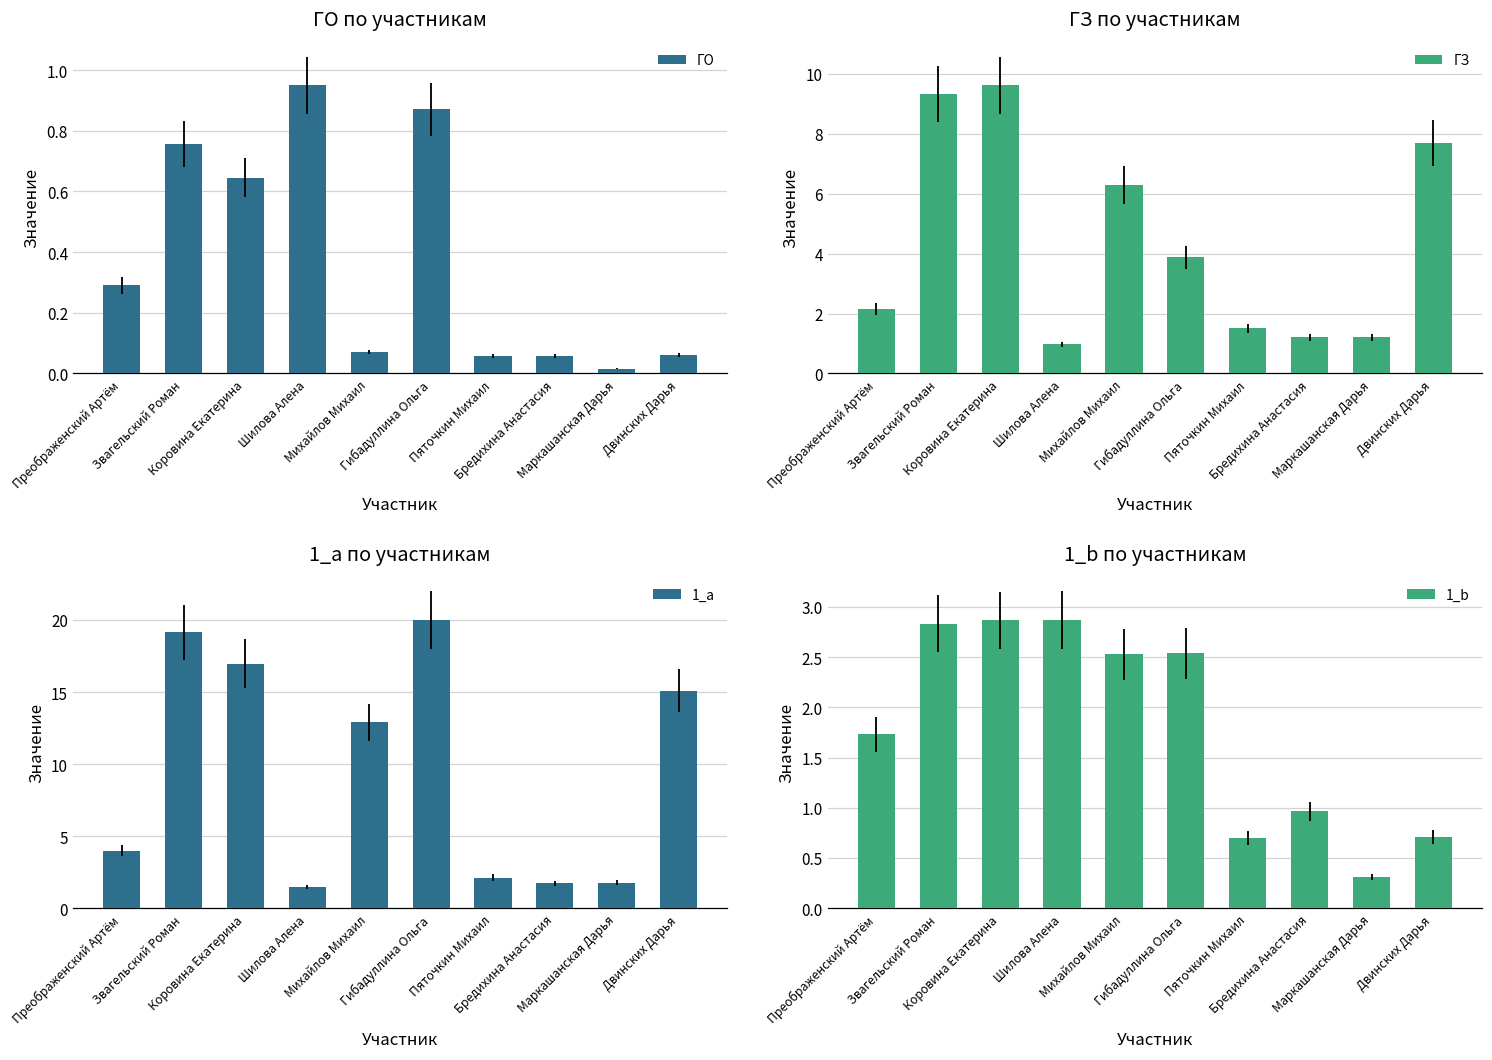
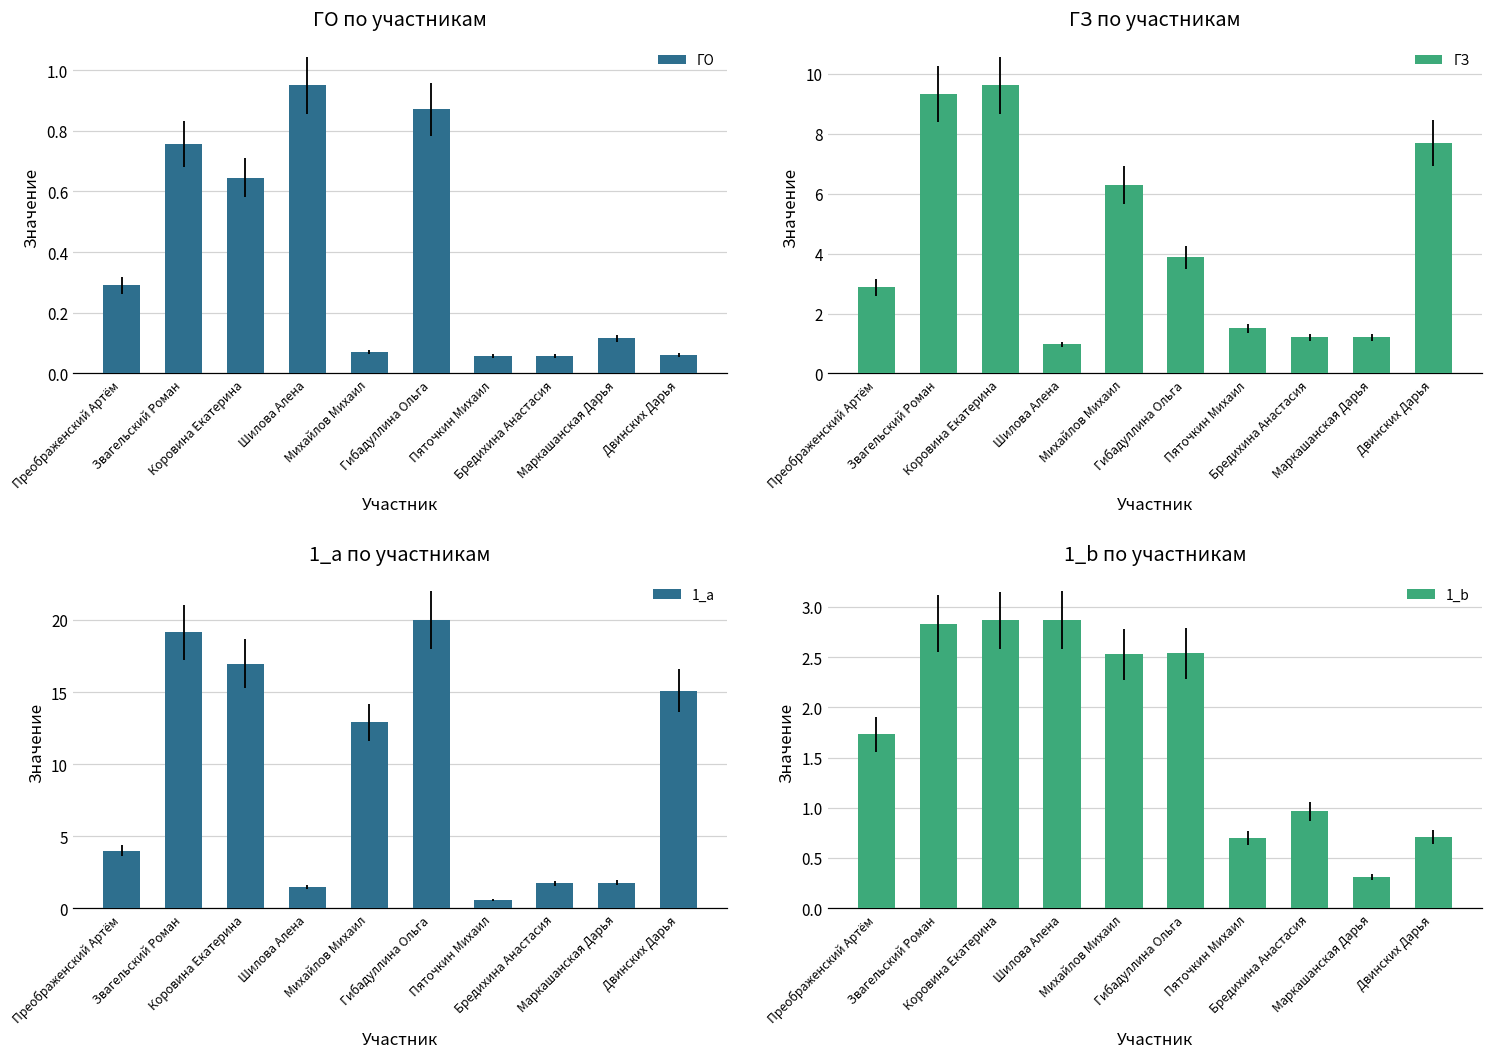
ГО по участникам, Маркашанская Дарья: 0.02 -> 0.12
ГЗ по участникам, Преображенский Артём: 2.2 -> 2.9
1_a по участникам, Пяточкин Михаил: 2.1 -> 0.6
